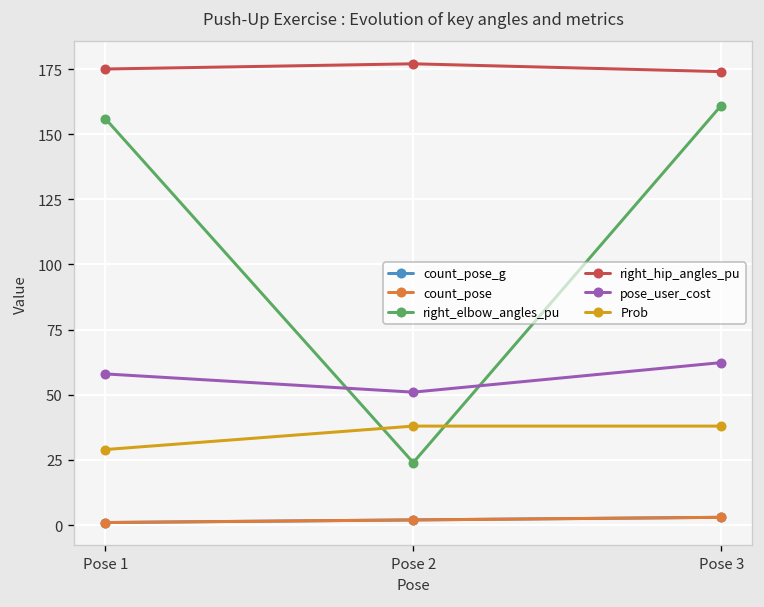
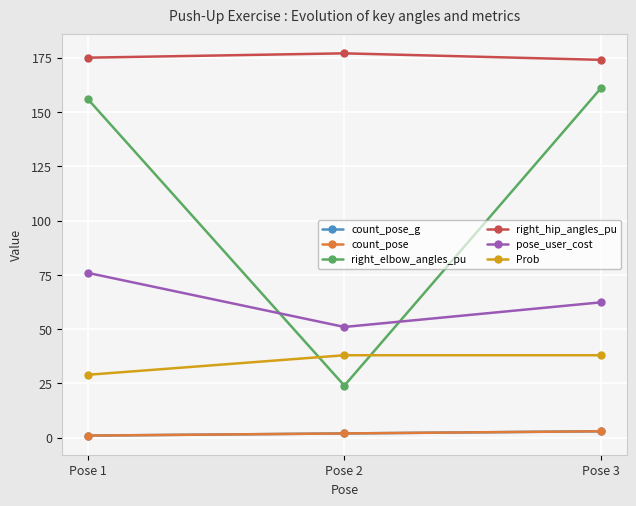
pose_user_cost, Pose 1: 58 -> 76
